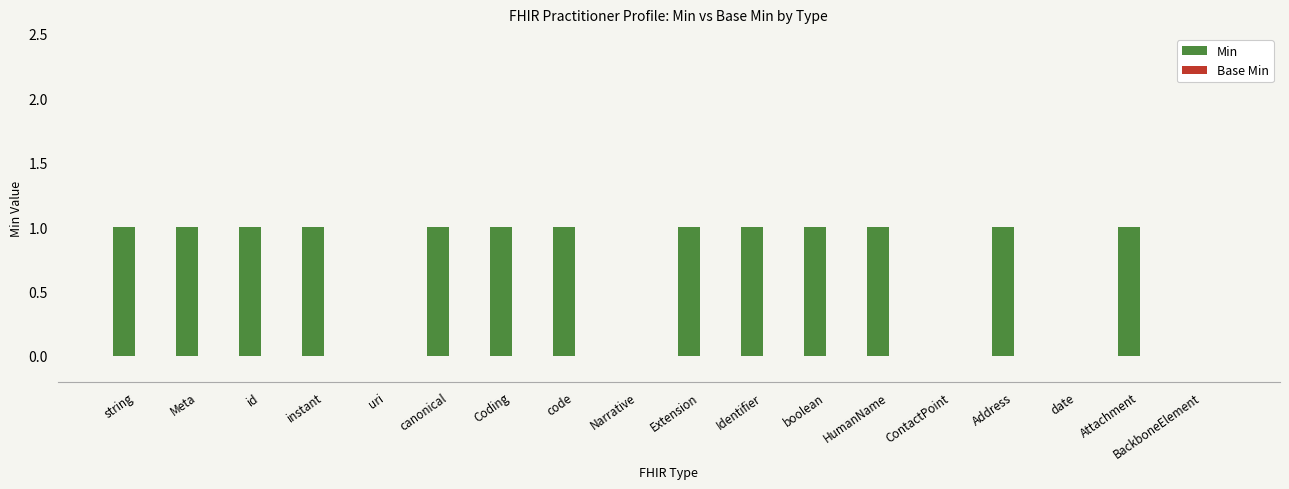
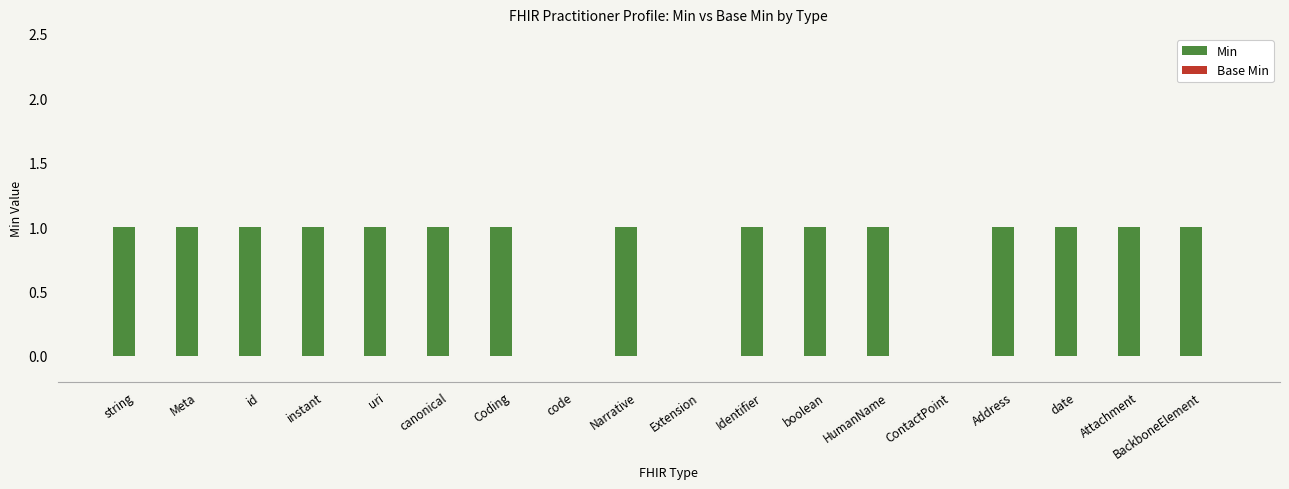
Min, uri: 0 -> 1
Min, code: 1 -> 0
Min, Narrative: 0 -> 1
Min, Extension: 1 -> 0
Min, date: 0 -> 1
Min, BackboneElement: 0 -> 1
